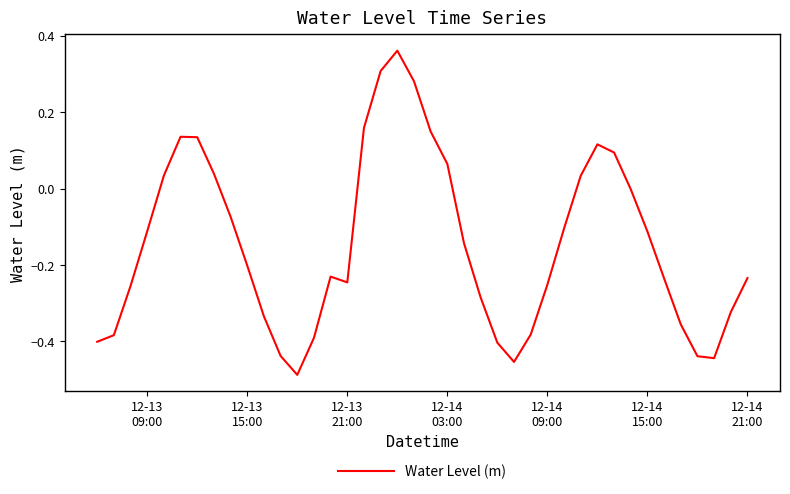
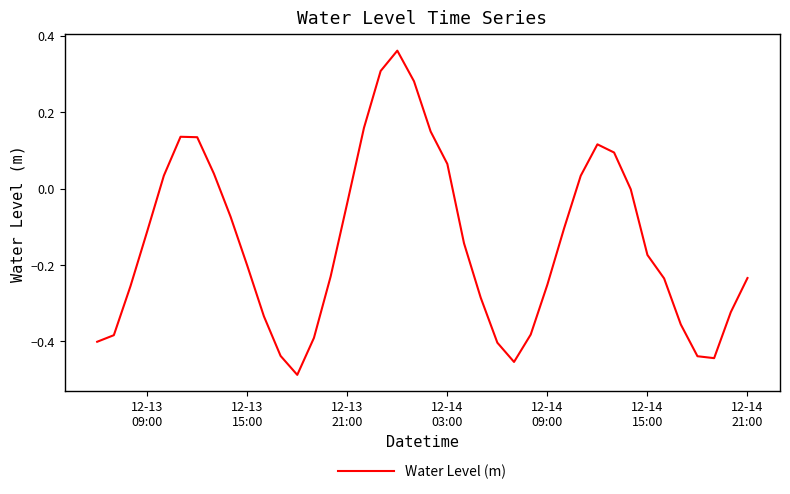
12-13 21:00: -0.25 -> -0.04
12-14 15:00: -0.11 -> -0.17
